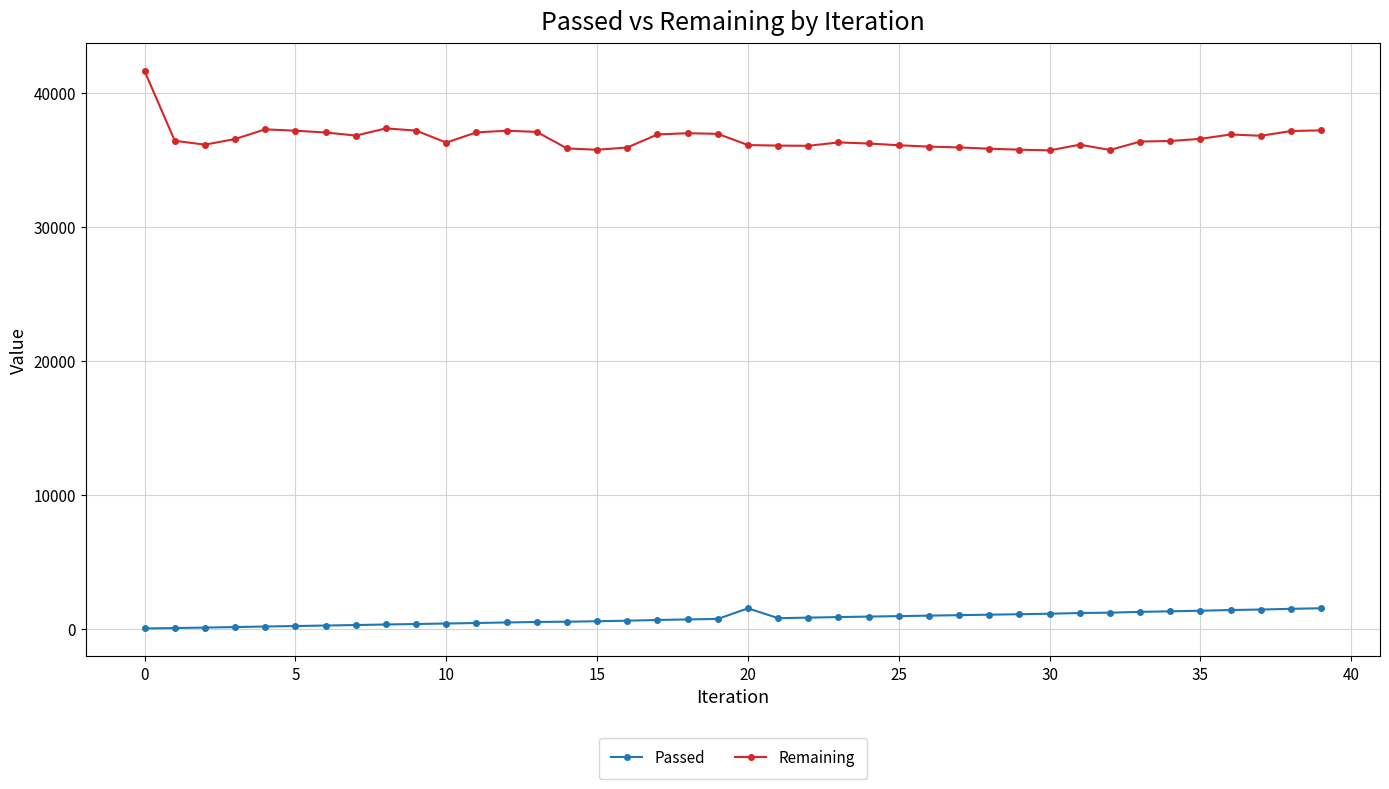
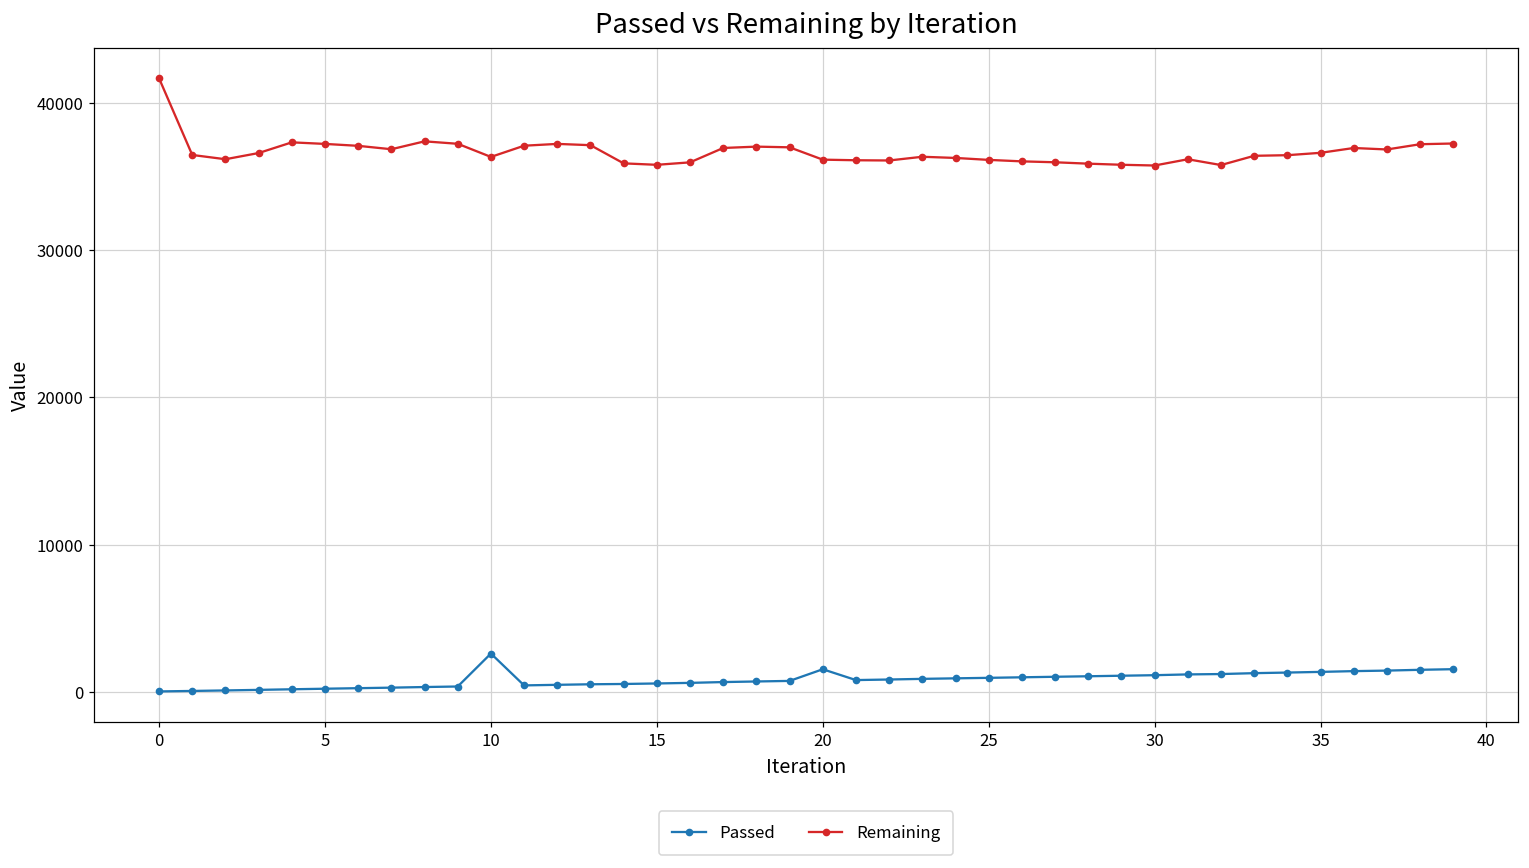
Passed, 10: 400 -> 2600
